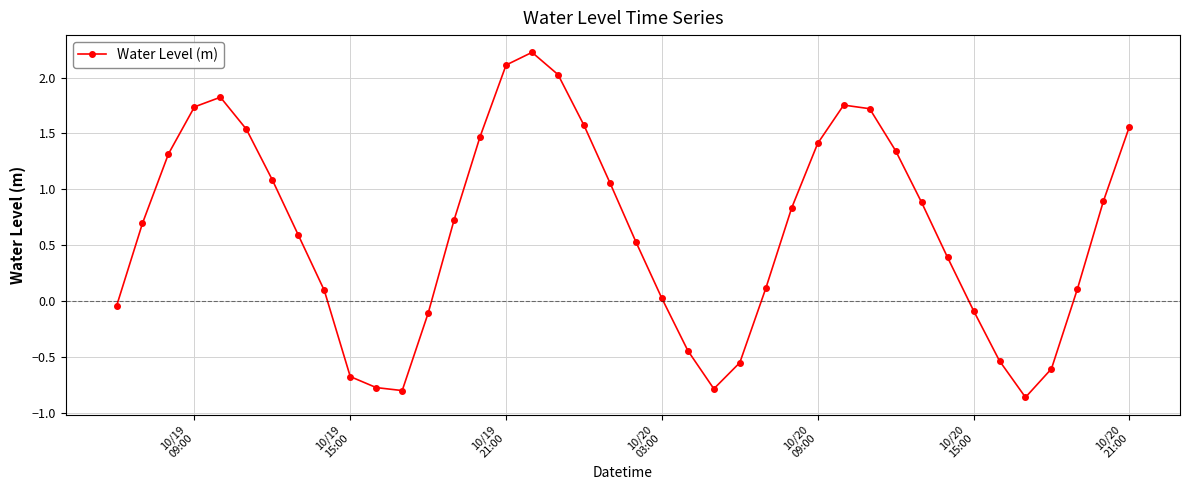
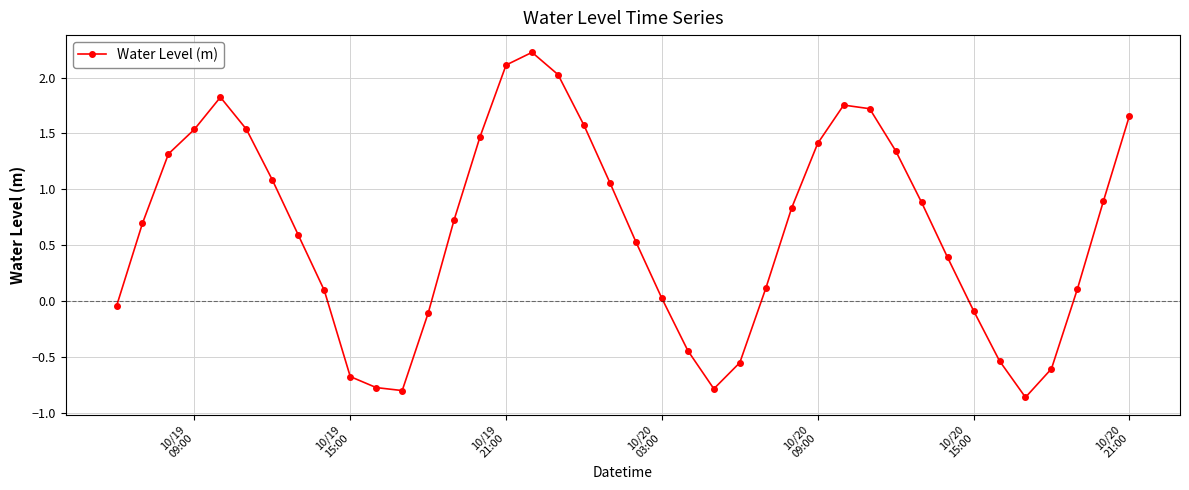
10/19 09:00: 1.74 -> 1.54
10/20 21:00: 1.56 -> 1.66
